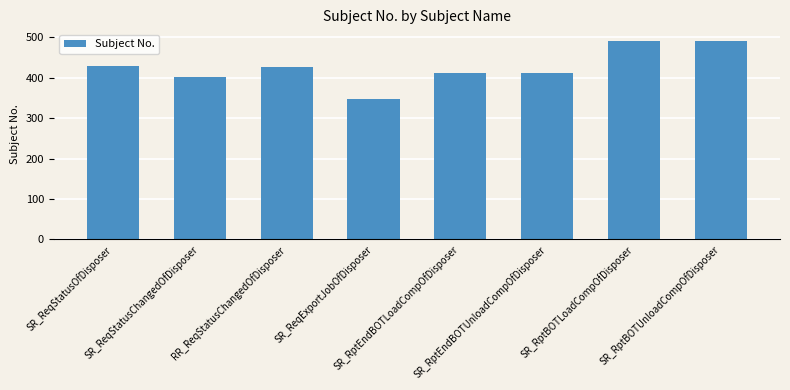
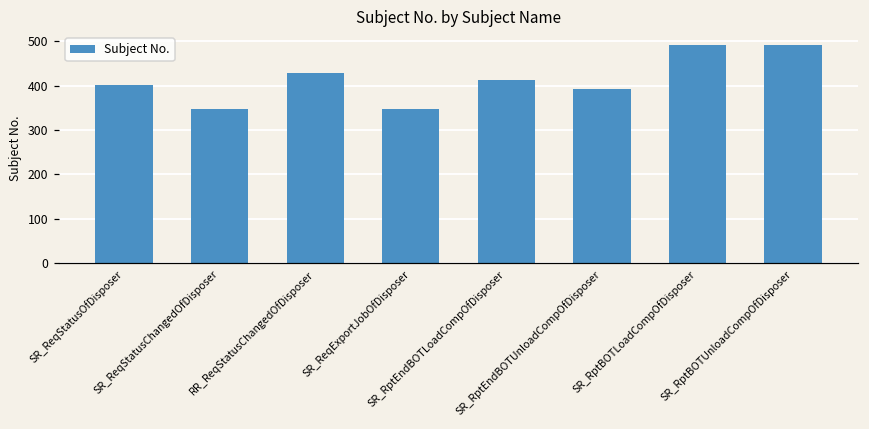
SR_ReqStatusOfDisposer: 430 -> 400
SR_ReqStatusChangedOfDisposer: 400 -> 350
SR_RptEndBOTUnloadCompOfDisposer: 410 -> 390
